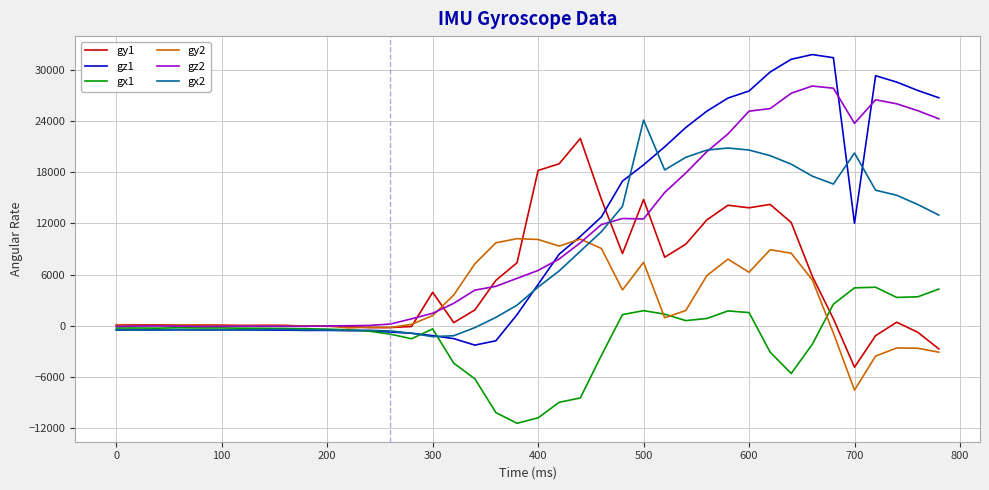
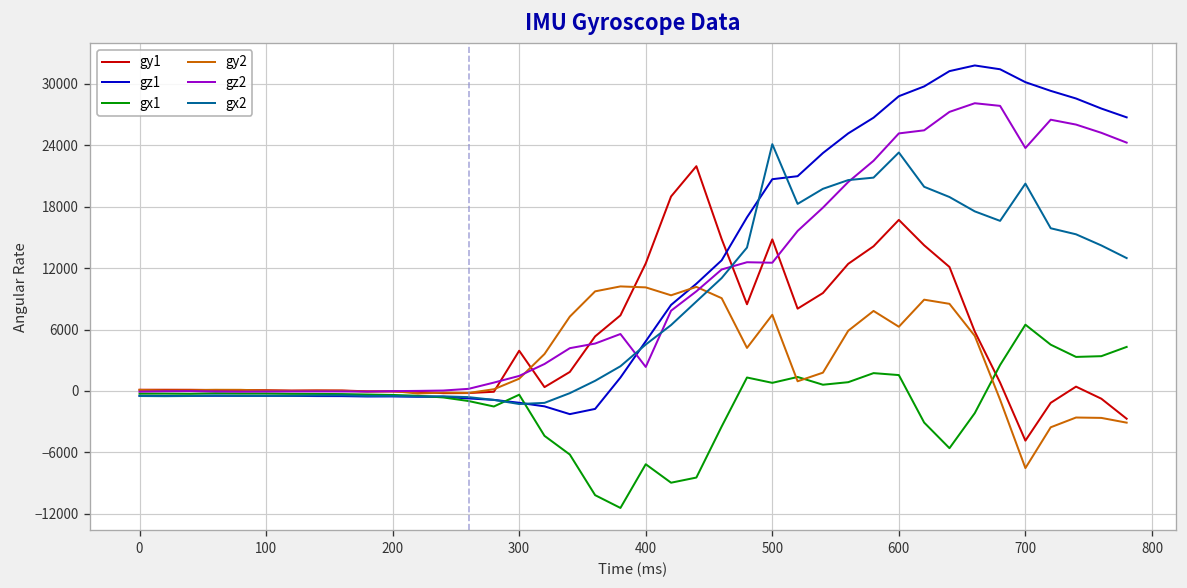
gy1, 400: 18000 -> 12000
gx1, 400: -11000 -> -7000
gz2, 400: 6000 -> 2000
gz1, 500: 19000 -> 21000
gx1, 500: 2000 -> 1000
gy1, 600: 14000 -> 17000
gz1, 600: 28000 -> 29000
gx2, 600: 21000 -> 23000
gz1, 700: 12000 -> 30000
gx1, 700: 4000 -> 6000
